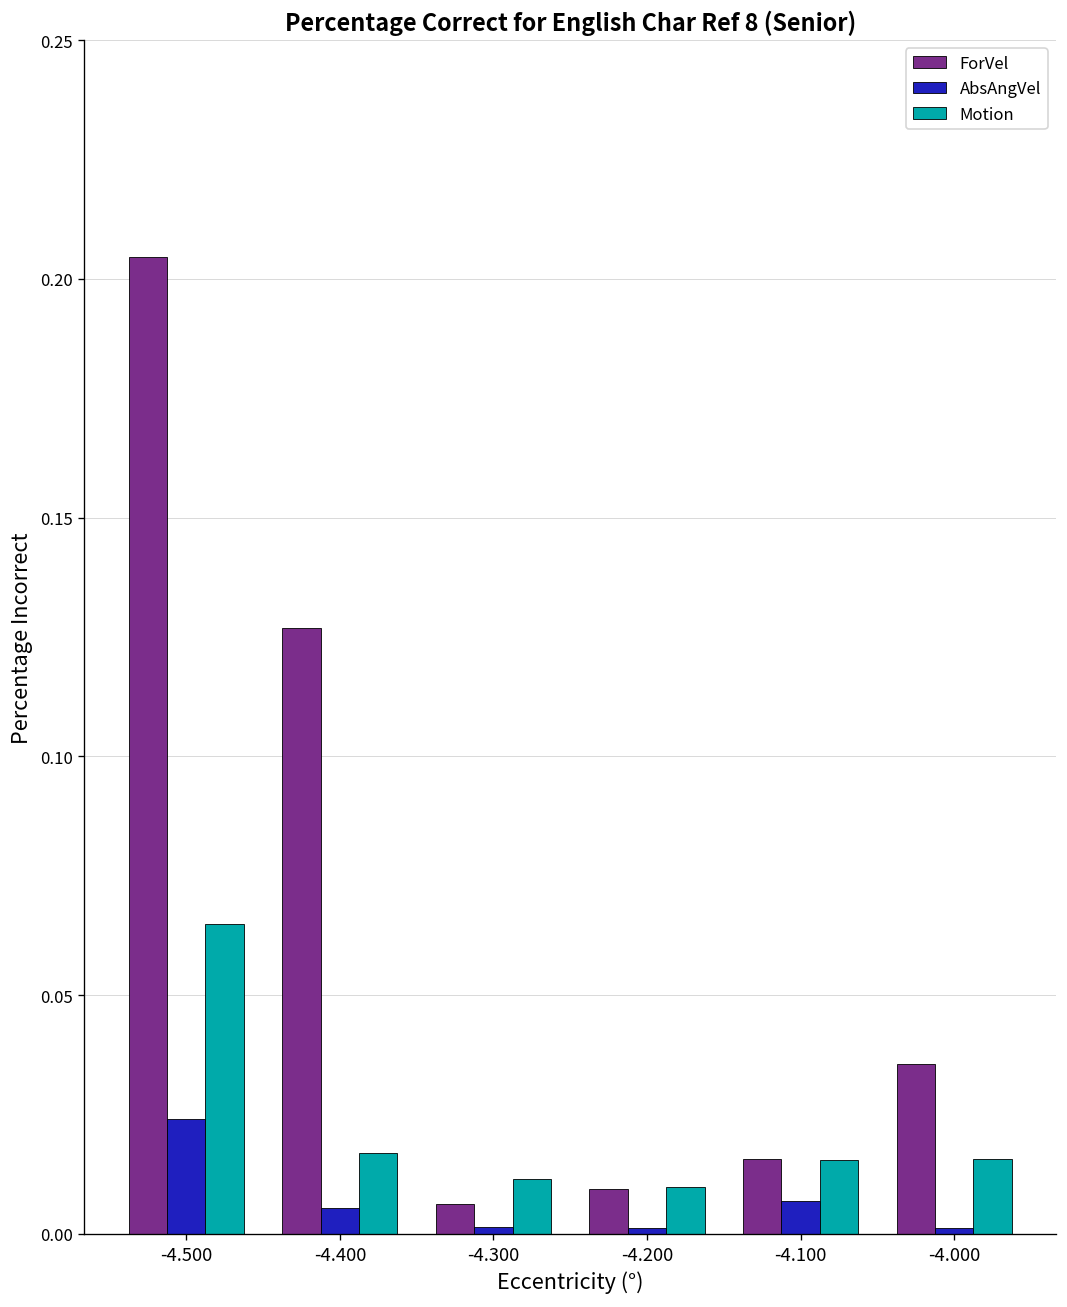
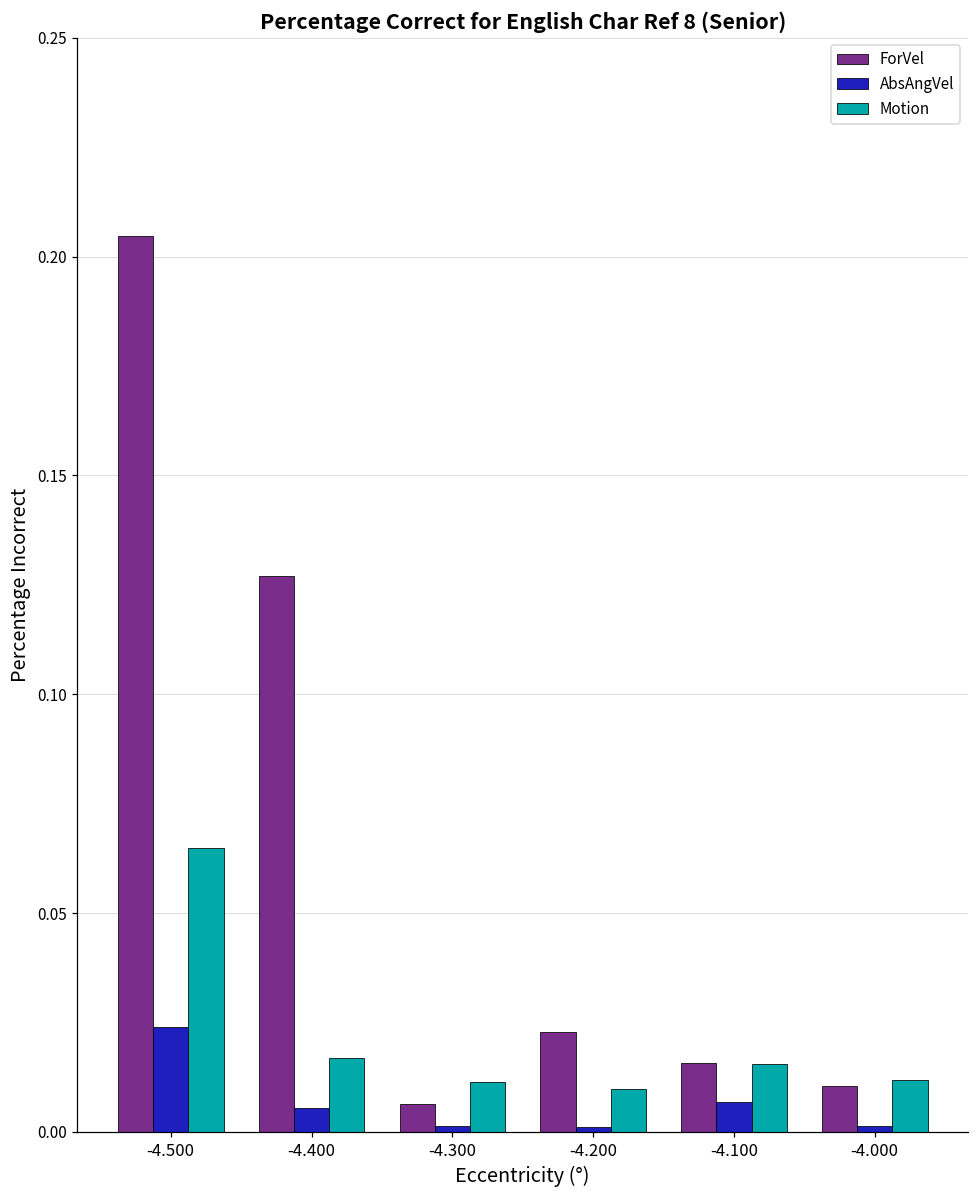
ForVel, -4.200: 0.009 -> 0.023
ForVel, -4.000: 0.036 -> 0.011
Motion, -4.000: 0.016 -> 0.012
